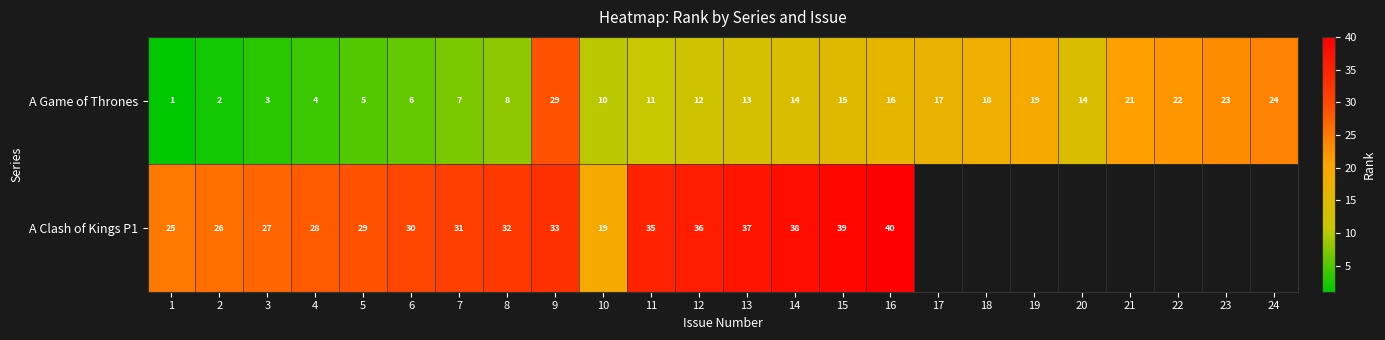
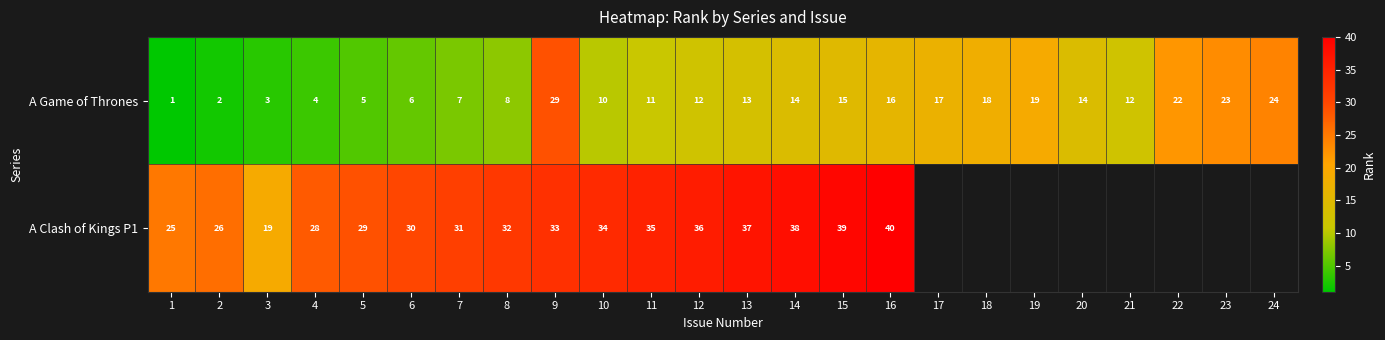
A Game of Thrones, 21: 21 -> 12
A Clash of Kings P1, 3: 27 -> 19
A Clash of Kings P1, 10: 19 -> 34
